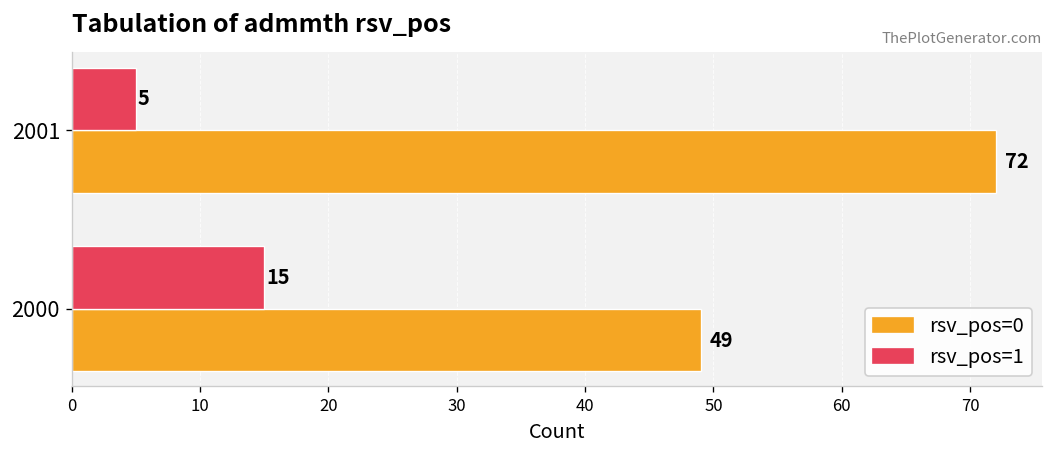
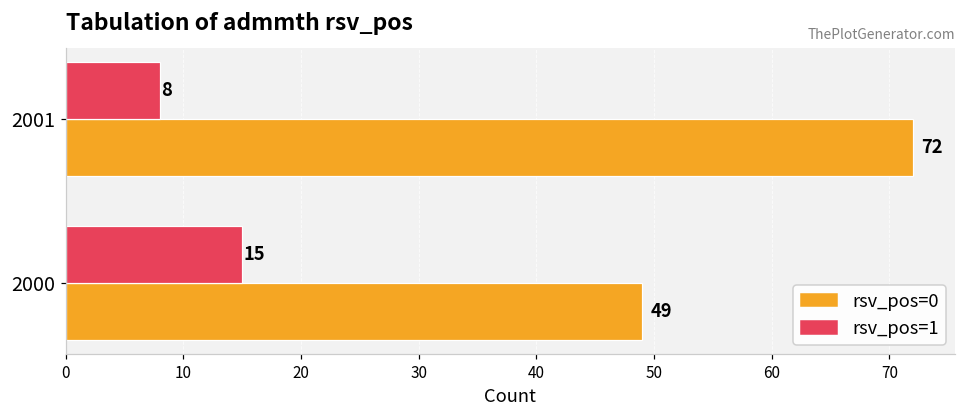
rsv_pos=1, 2001: 5 -> 8
